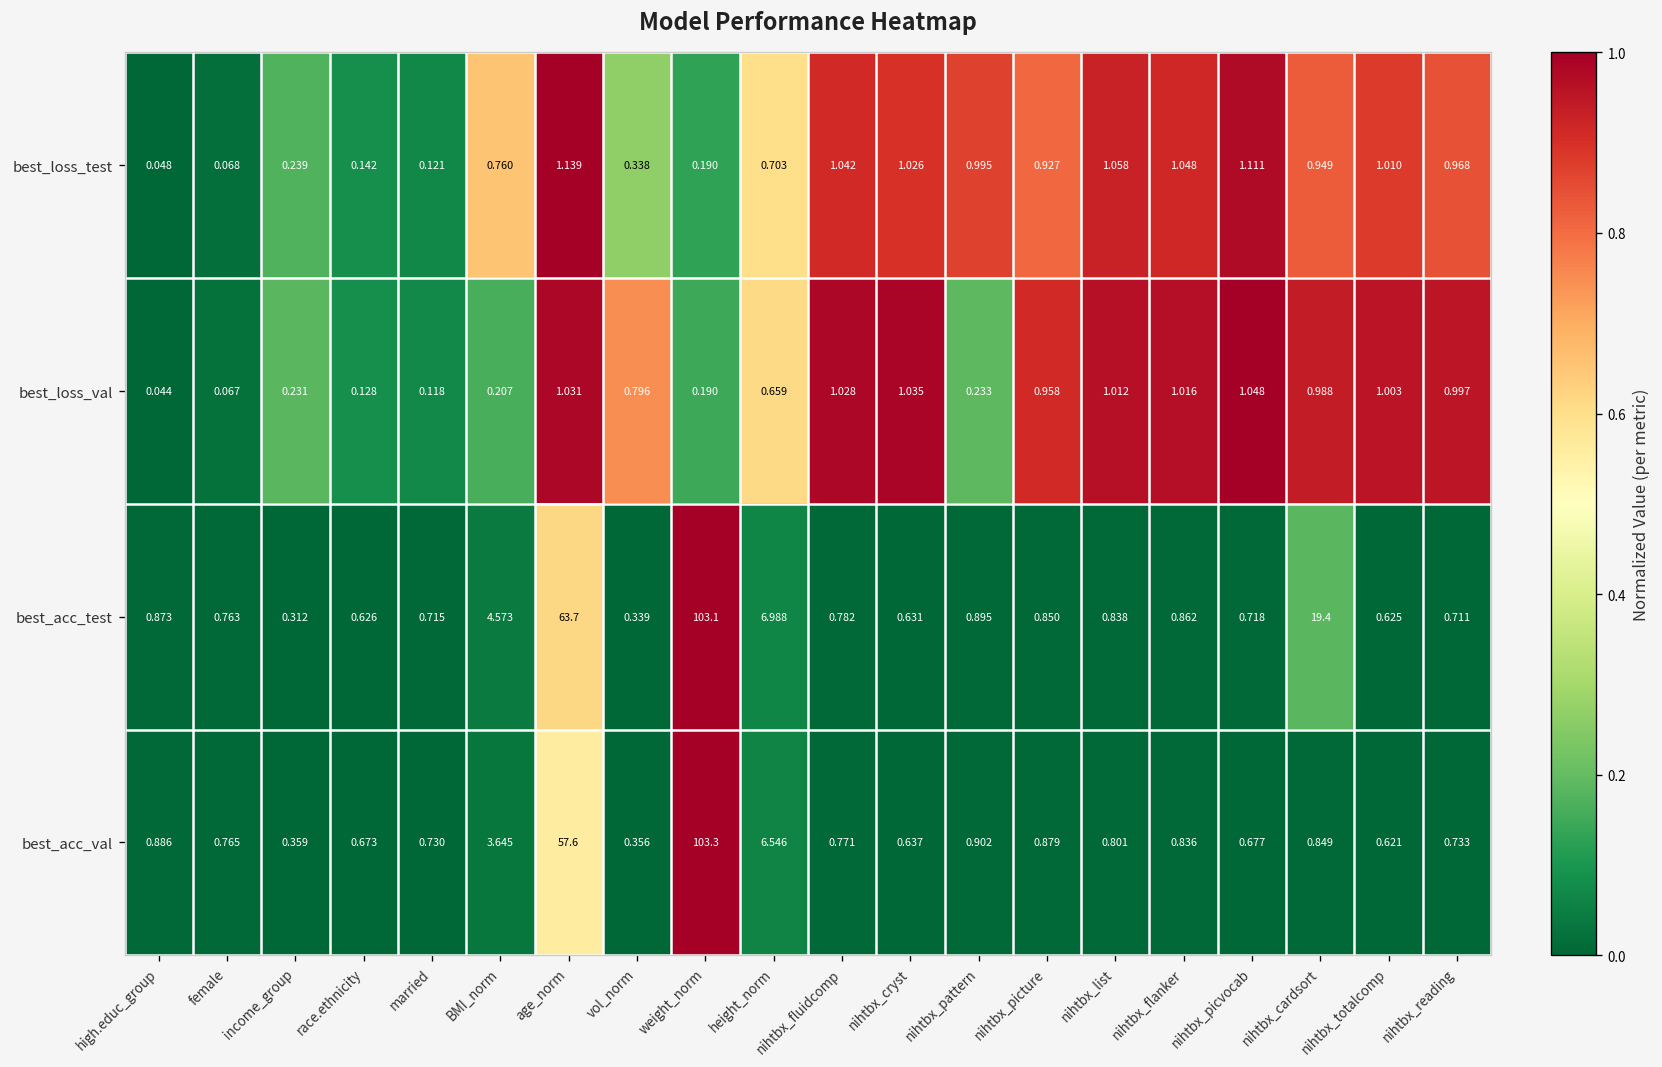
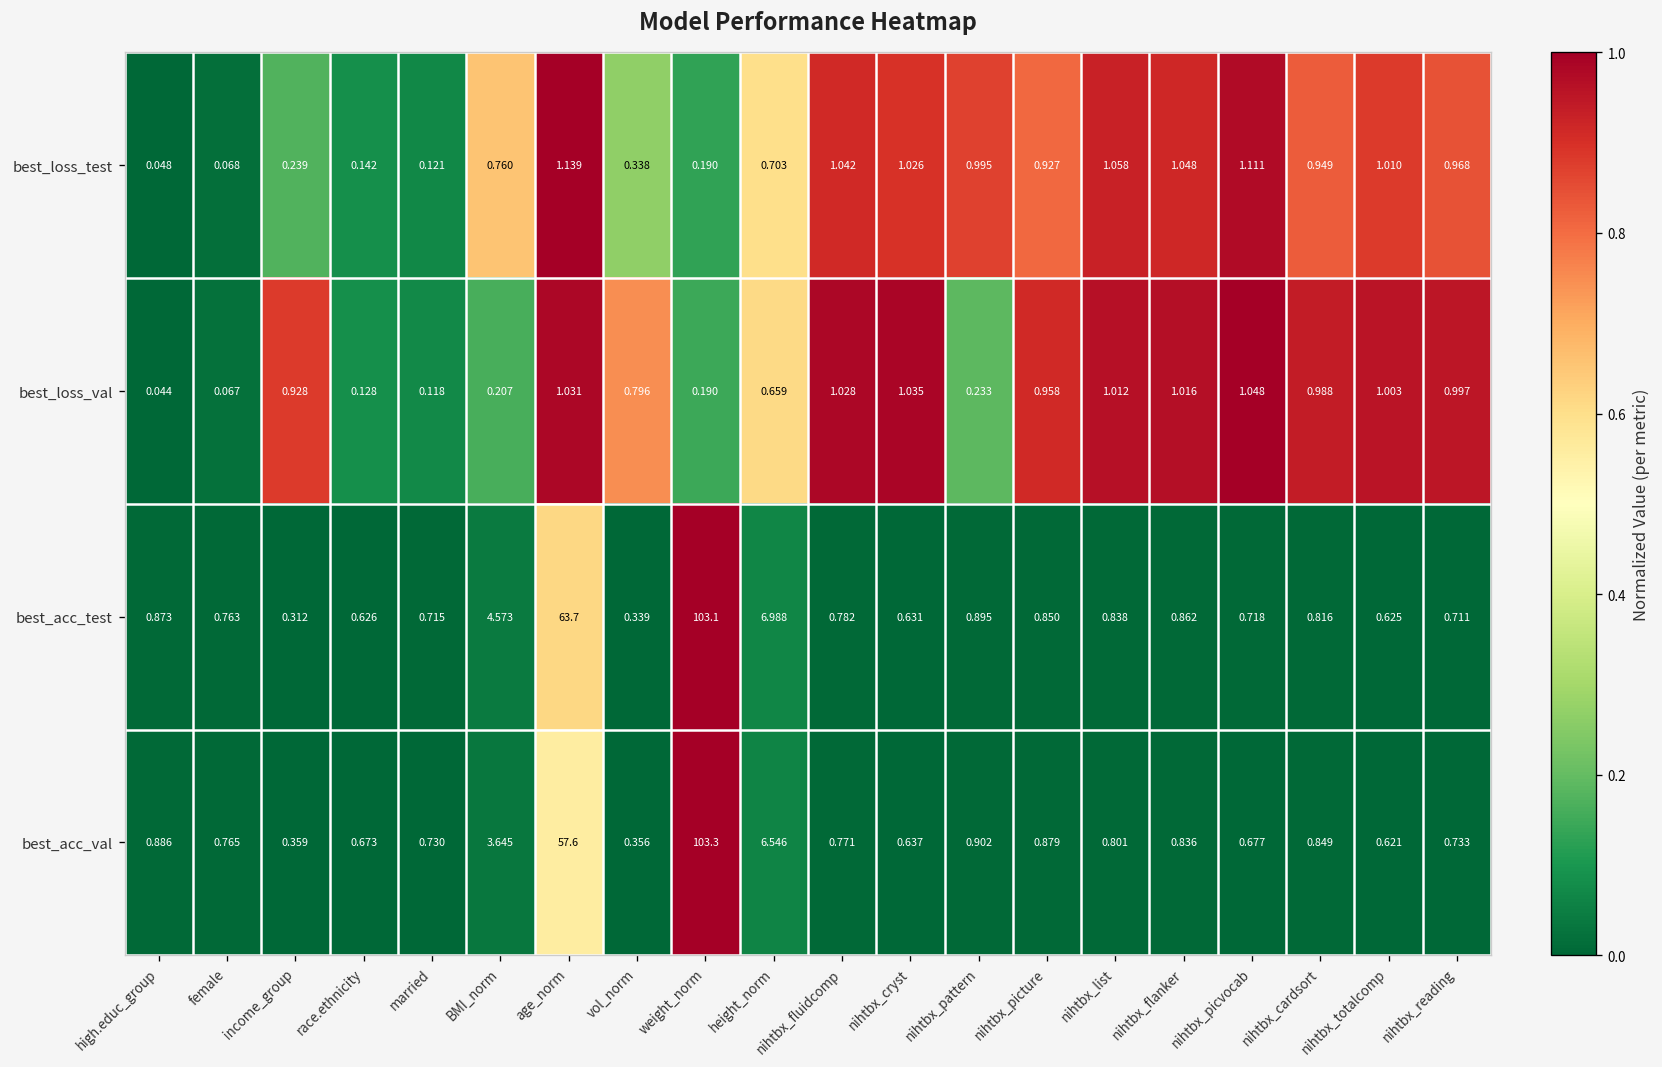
best_loss_val, income_group: 0.231 -> 0.928
best_acc_test, nihtbx_cardsort: 19.4 -> 0.816
